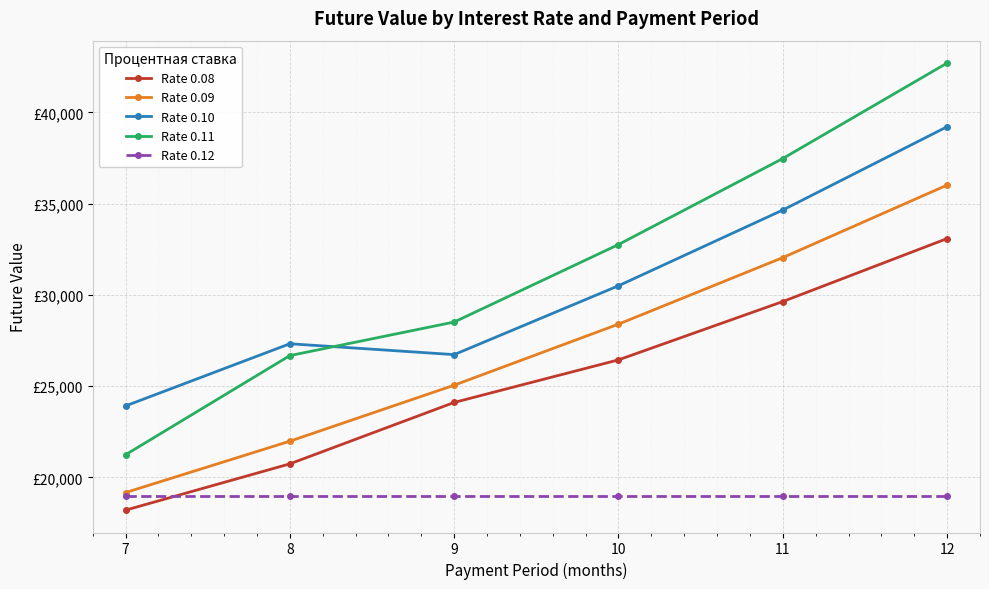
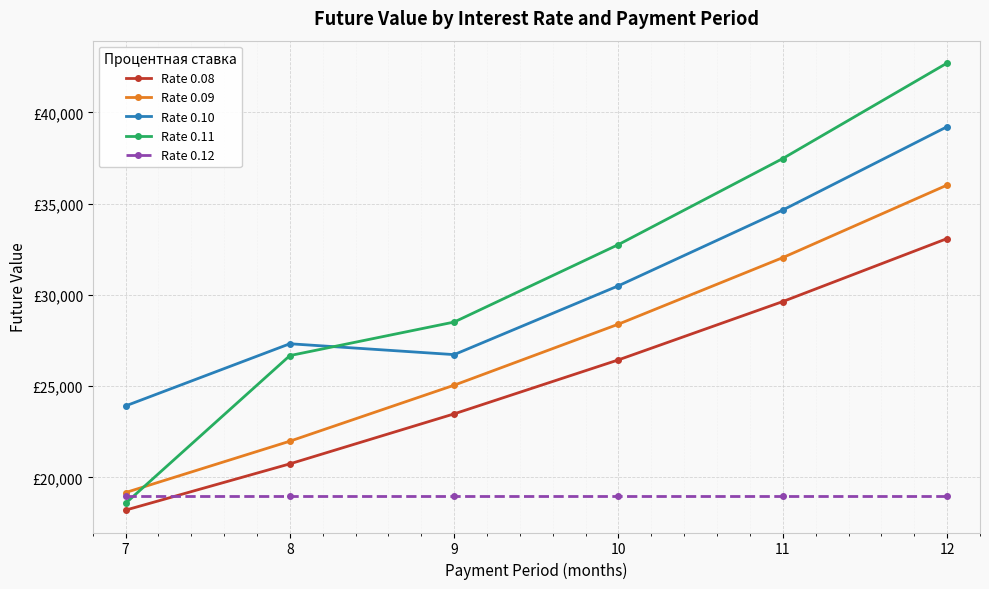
Rate 0.11, 7: £21,200 -> £18,600
Rate 0.08, 9: £24,100 -> £23,500
